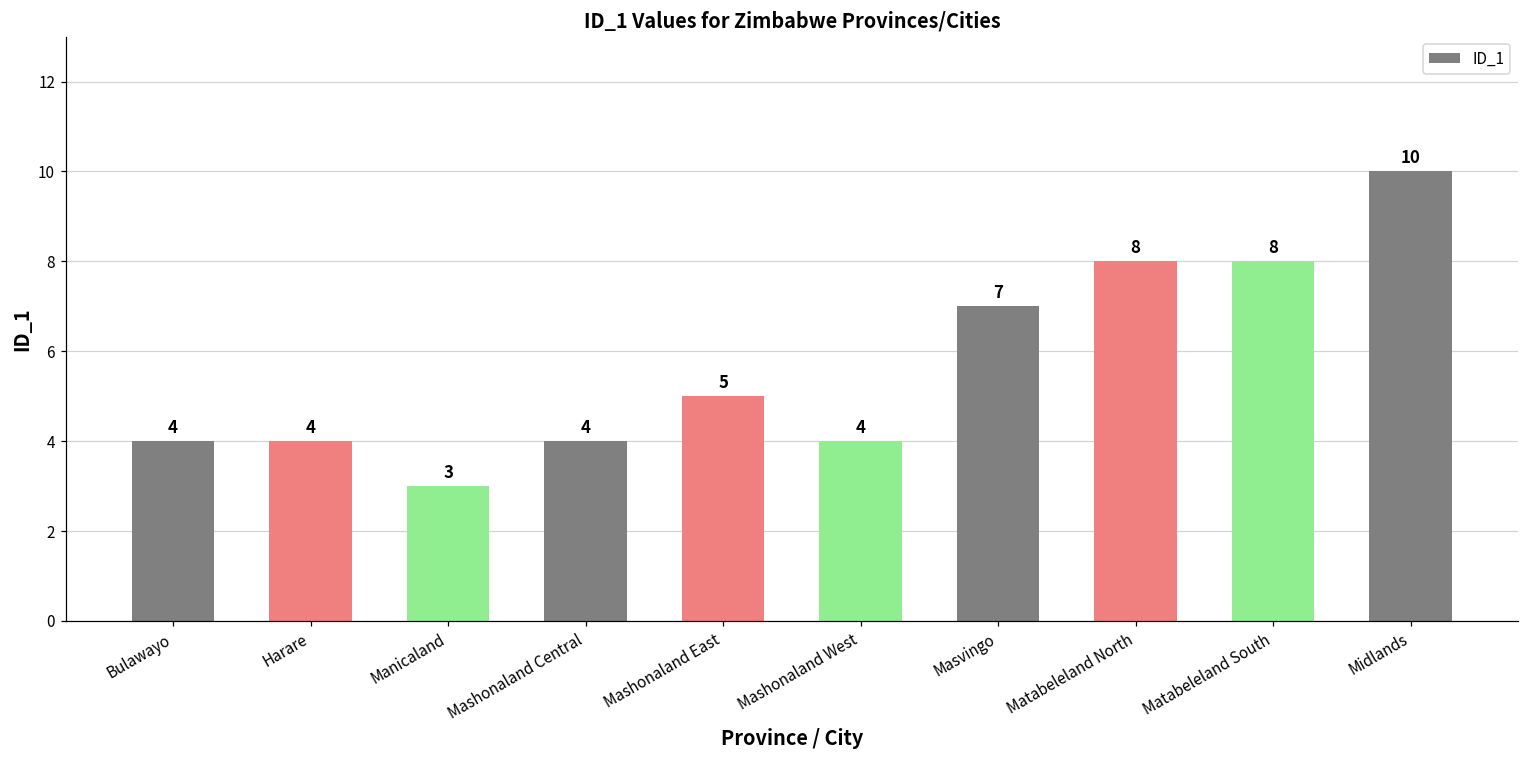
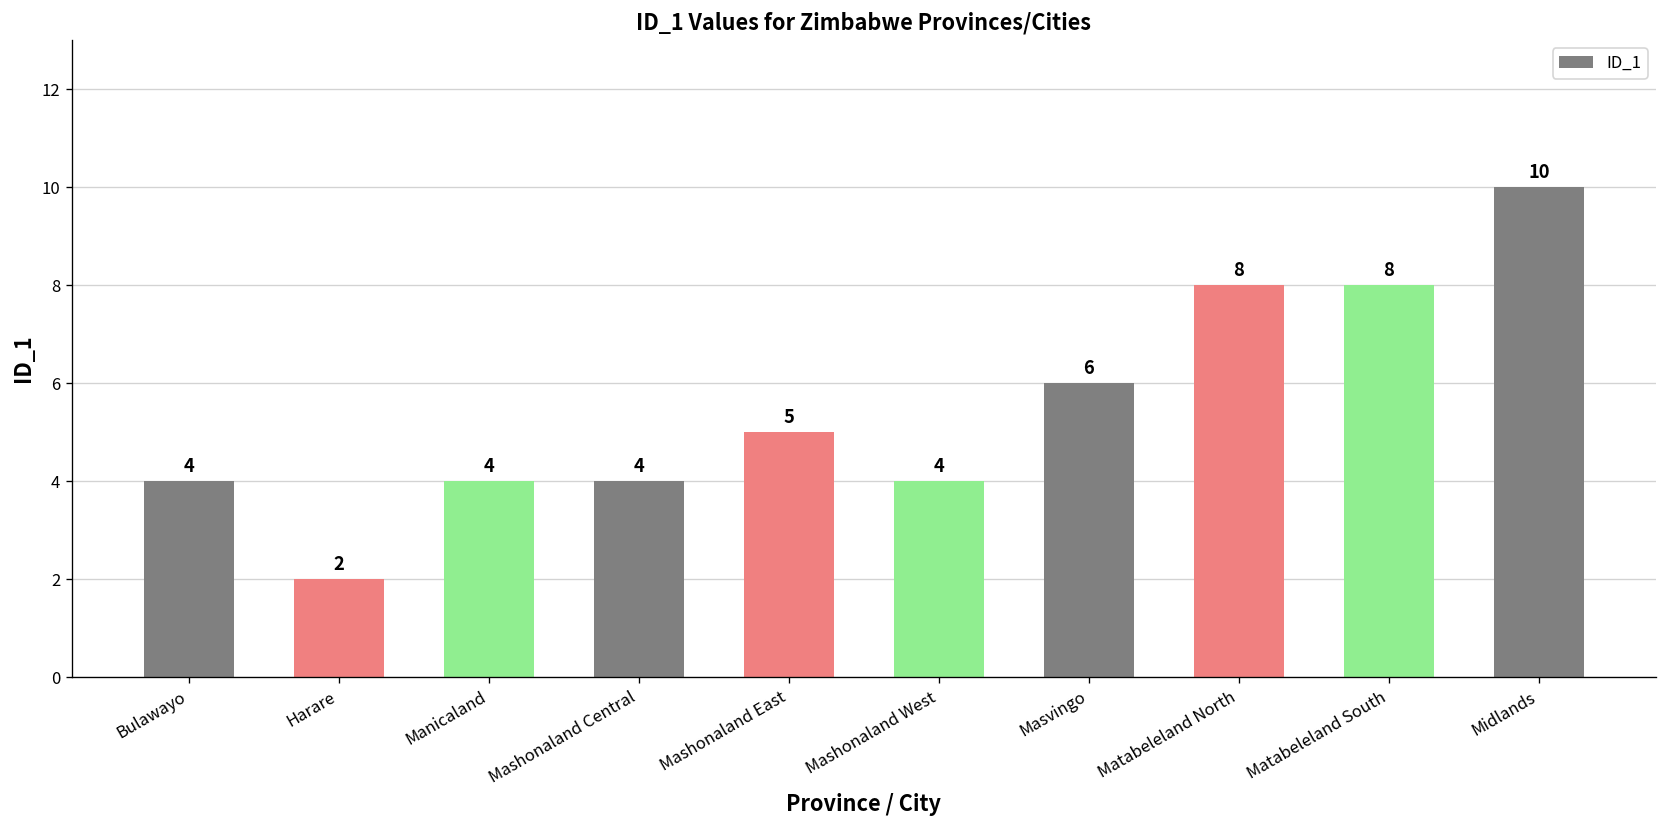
Harare: 4 -> 2
Manicaland: 3 -> 4
Masvingo: 7 -> 6
